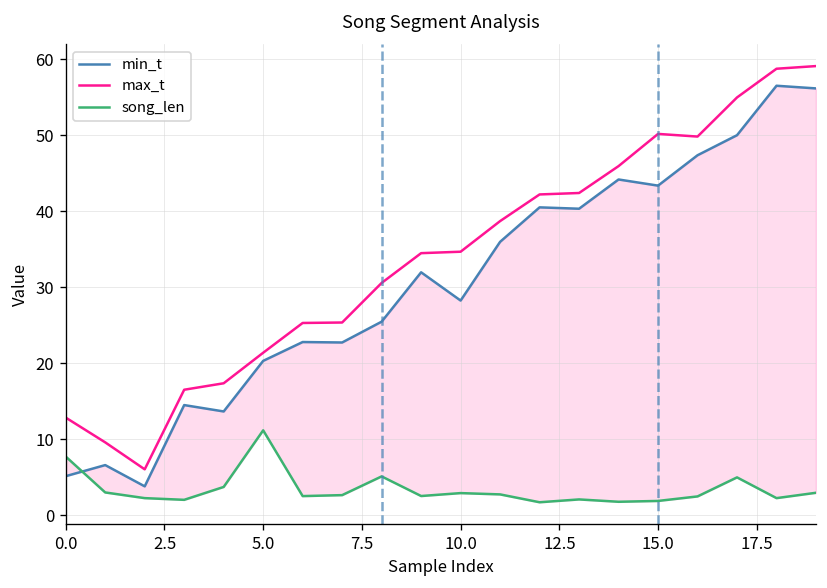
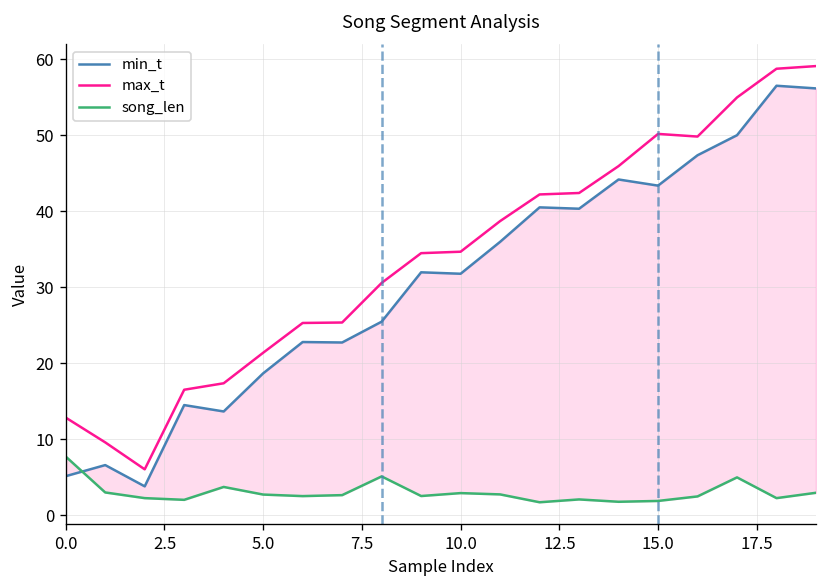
min_t, 5.0: 20 -> 19
song_len, 5.0: 11 -> 3
min_t, 10.0: 28 -> 32
